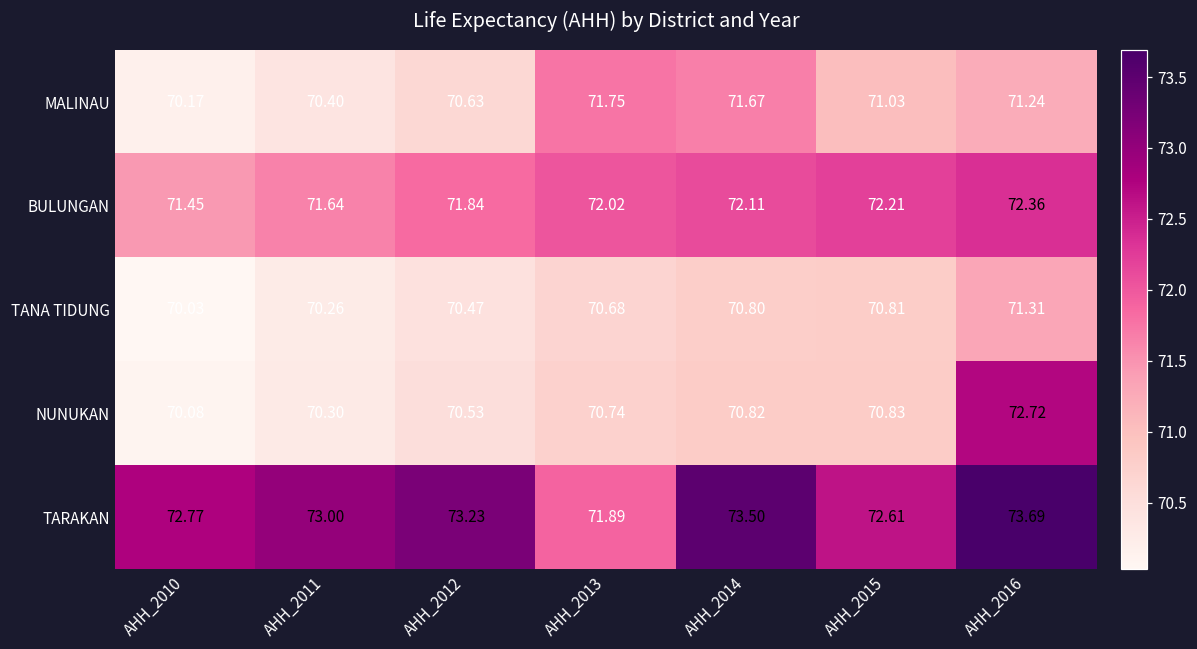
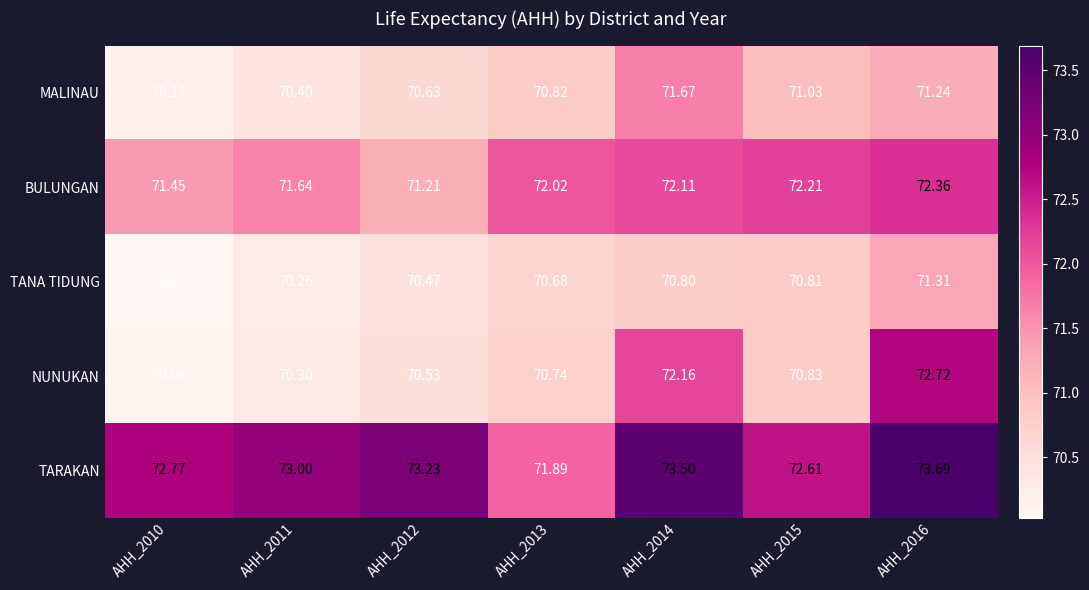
MALINAU, AHH_2013: 71.75 -> 70.82
BULUNGAN, AHH_2012: 71.84 -> 71.21
NUNUKAN, AHH_2014: 70.82 -> 72.16
